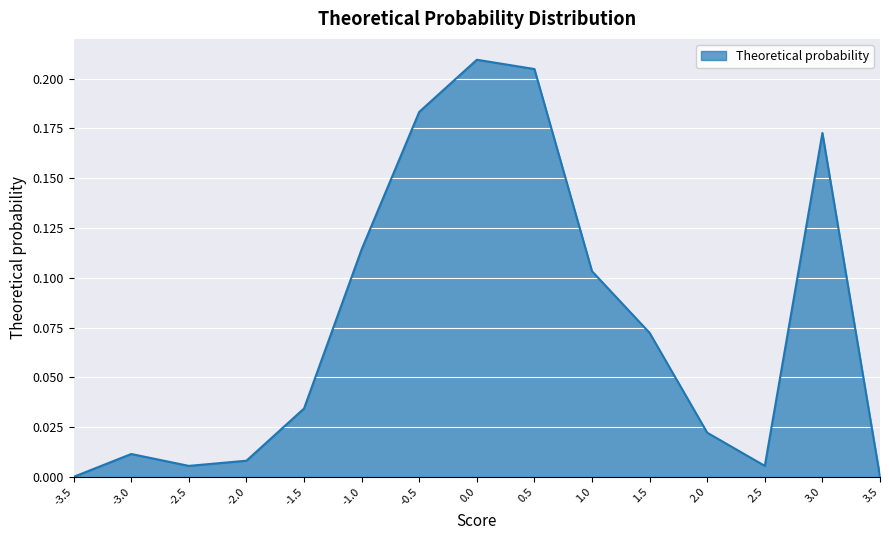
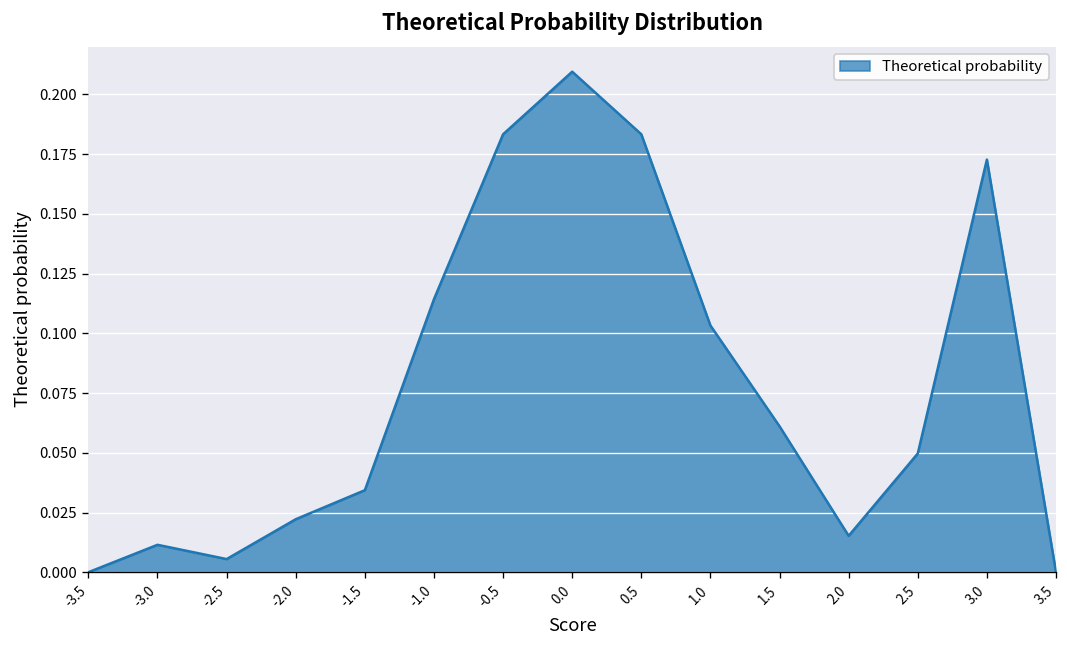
-2.0: 0.008 -> 0.022
0.5: 0.205 -> 0.183
1.5: 0.072 -> 0.061
2.0: 0.022 -> 0.015
2.5: 0.006 -> 0.050
